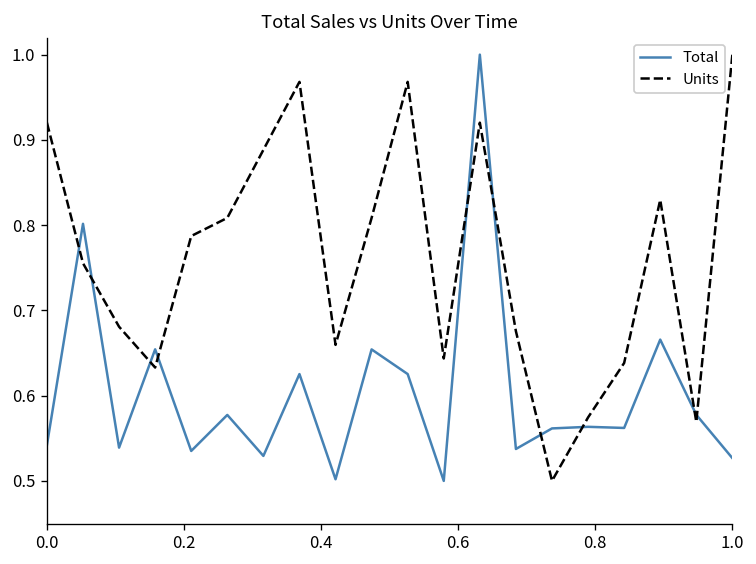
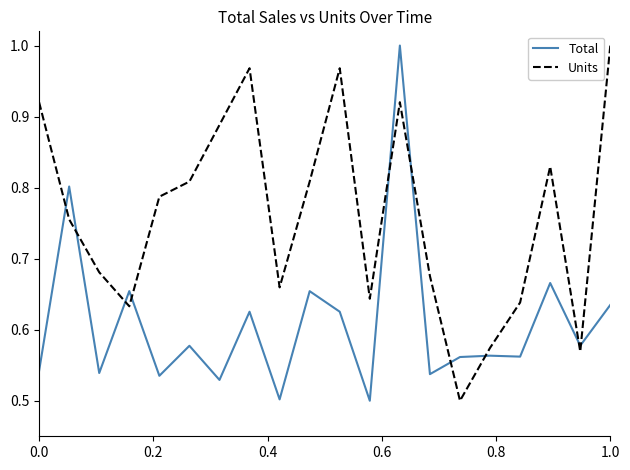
Total, 1.0: 0.53 -> 0.63
